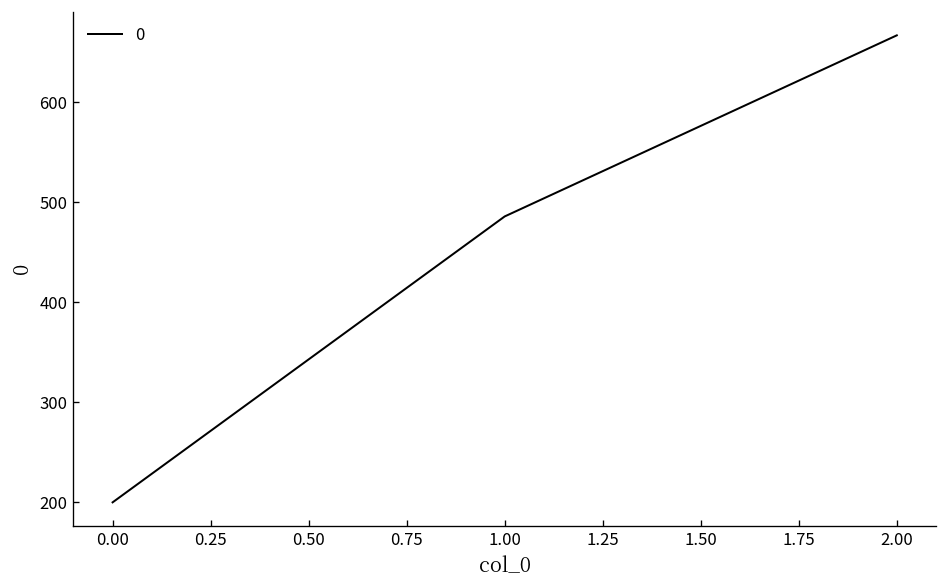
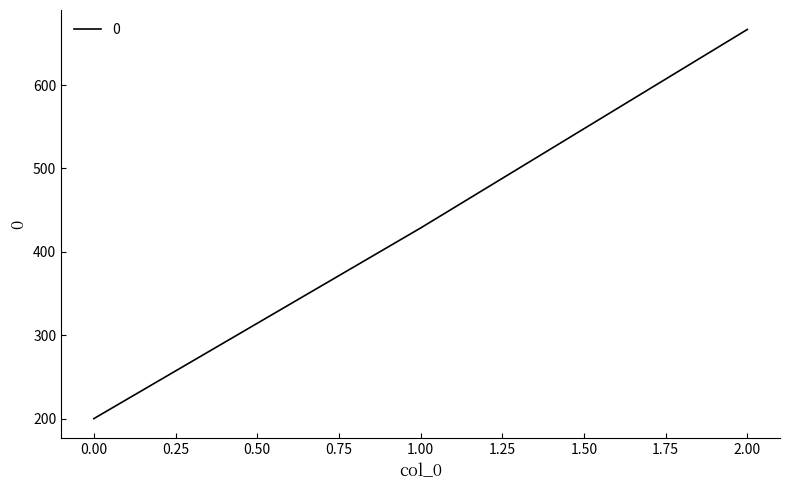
1.00: 490 -> 430
